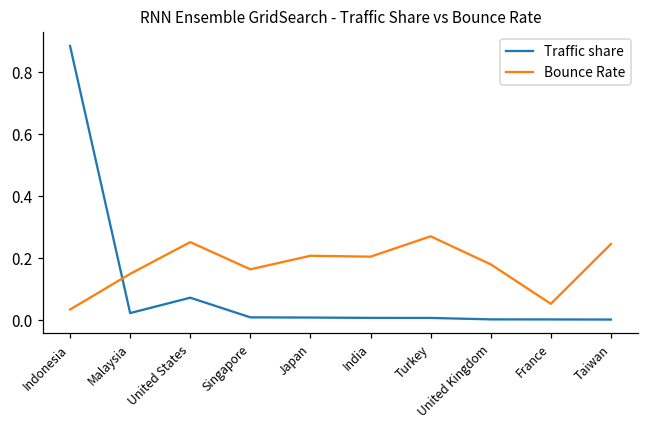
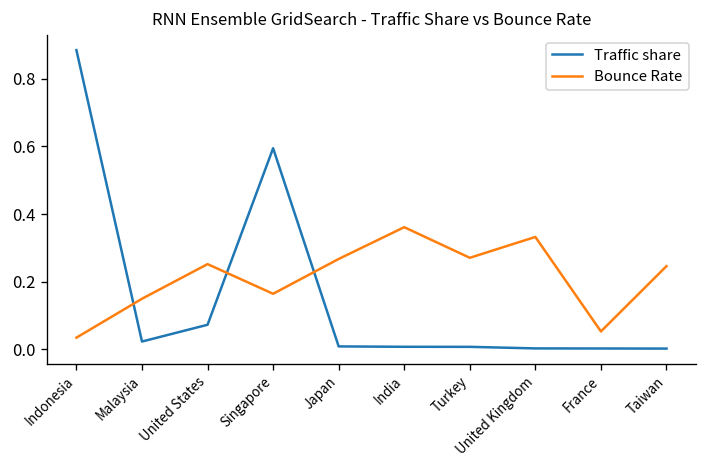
Traffic share, Singapore: 0.01 -> 0.59
Bounce Rate, Japan: 0.21 -> 0.27
Bounce Rate, India: 0.21 -> 0.36
Bounce Rate, United Kingdom: 0.18 -> 0.33
